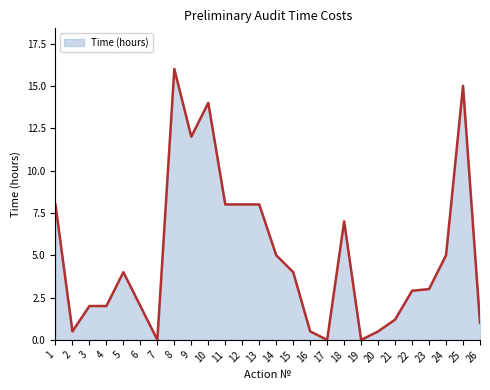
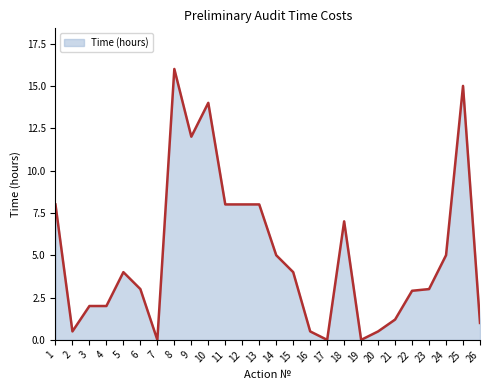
6: 2 -> 3
